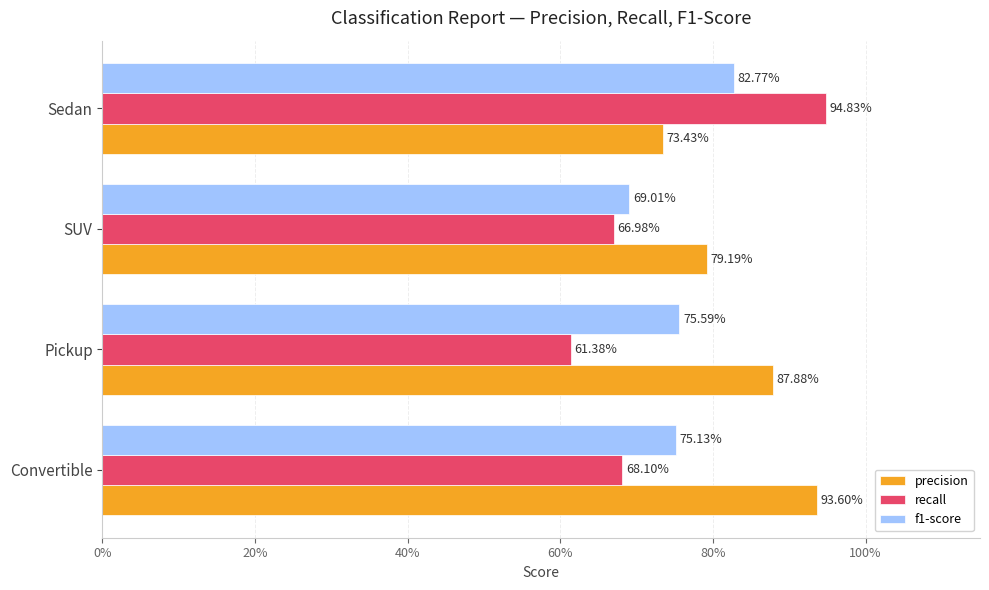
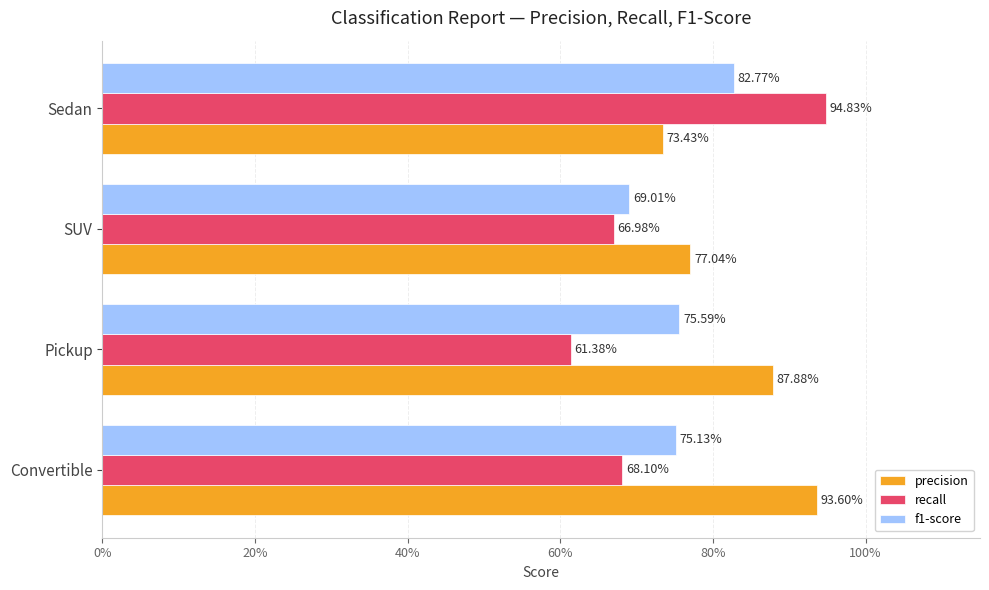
precision, SUV: 79.19% -> 77.04%
